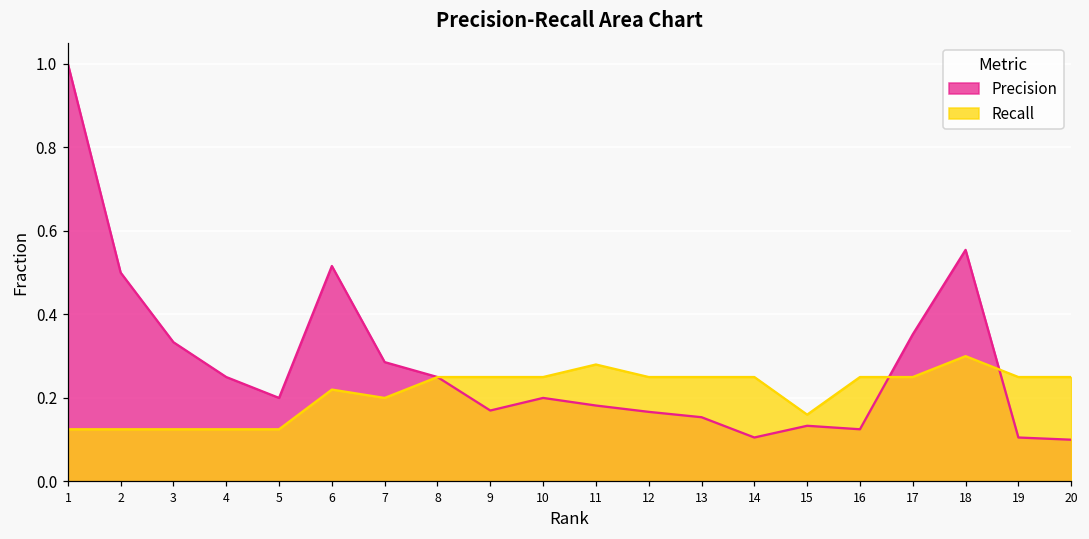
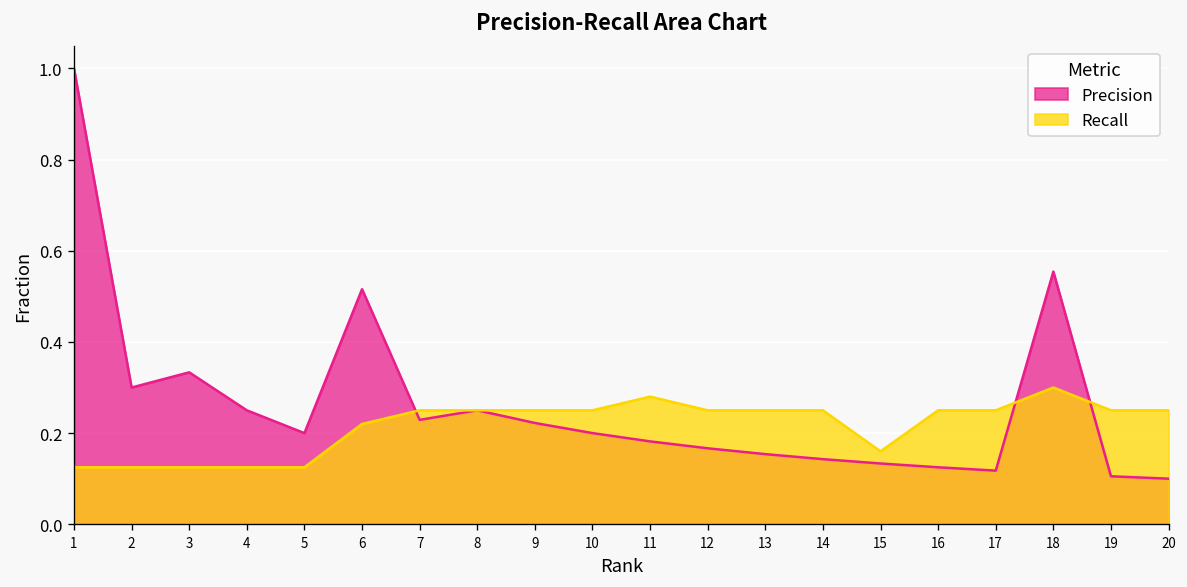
Precision, 2: 0.5 -> 0.3
Precision, 7: 0.29 -> 0.23
Recall, 7: 0.20 -> 0.25
Precision, 9: 0.17 -> 0.22
Precision, 14: 0.11 -> 0.14
Precision, 17: 0.35 -> 0.12
